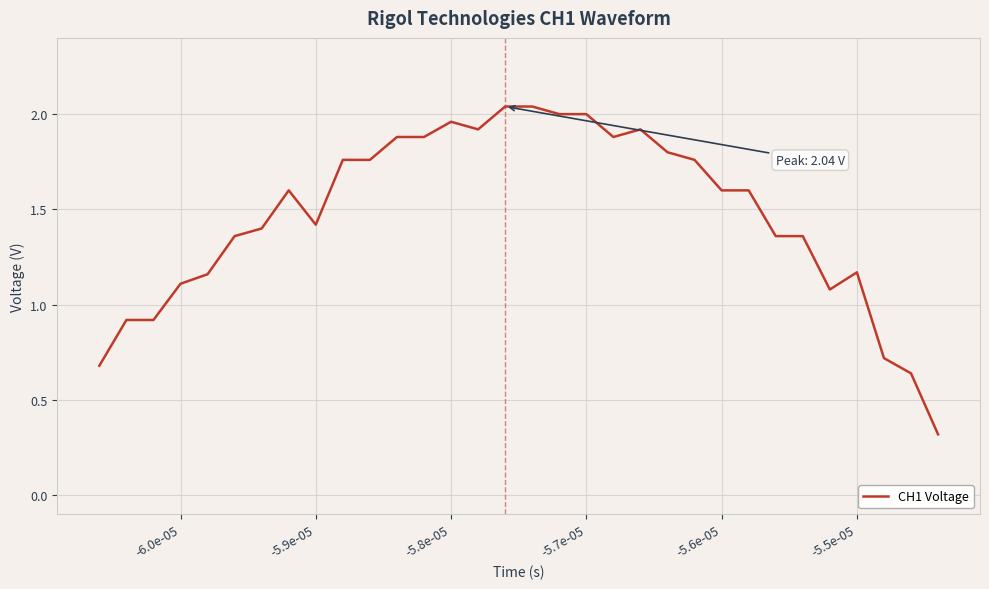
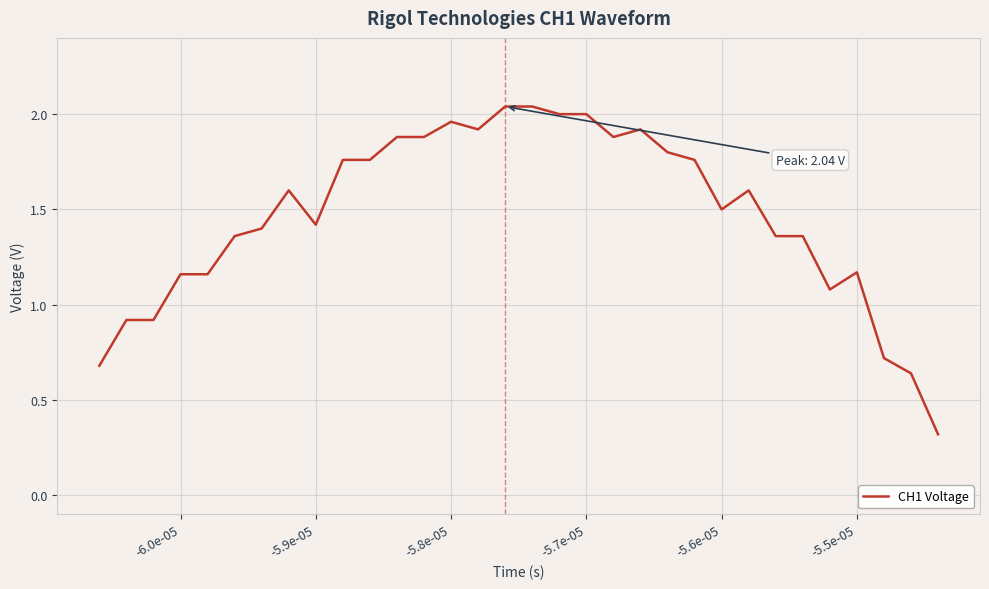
-6.0e-05: 1.11 -> 1.16
-5.6e-05: 1.6 -> 1.5
